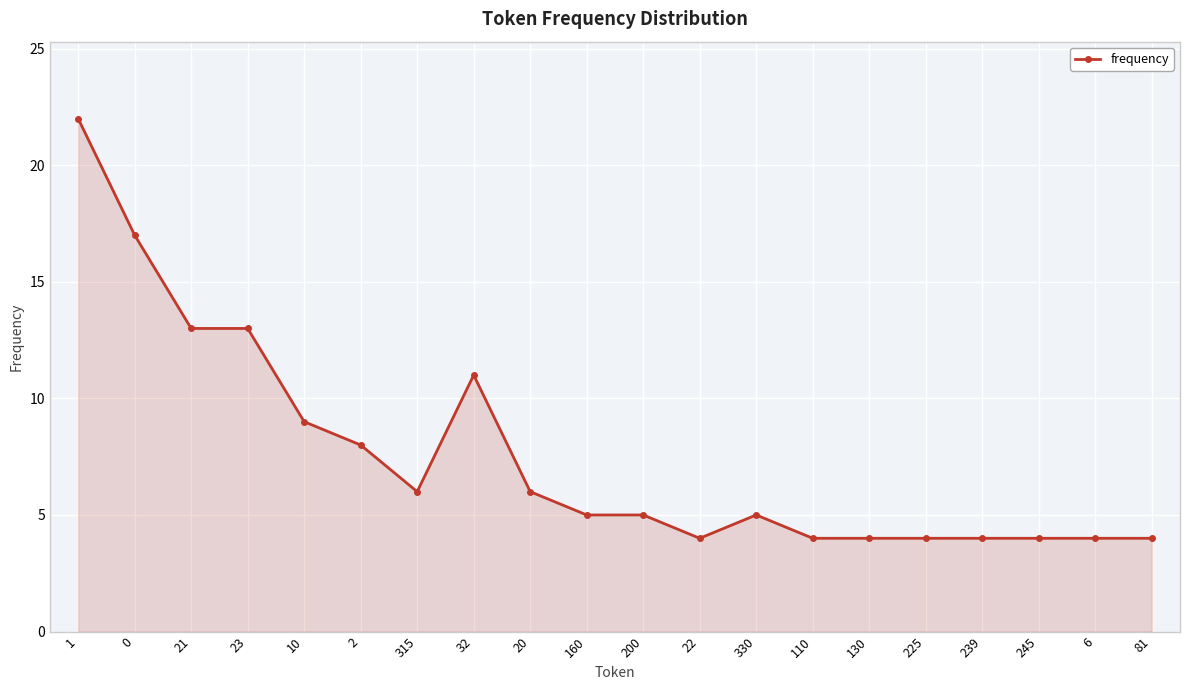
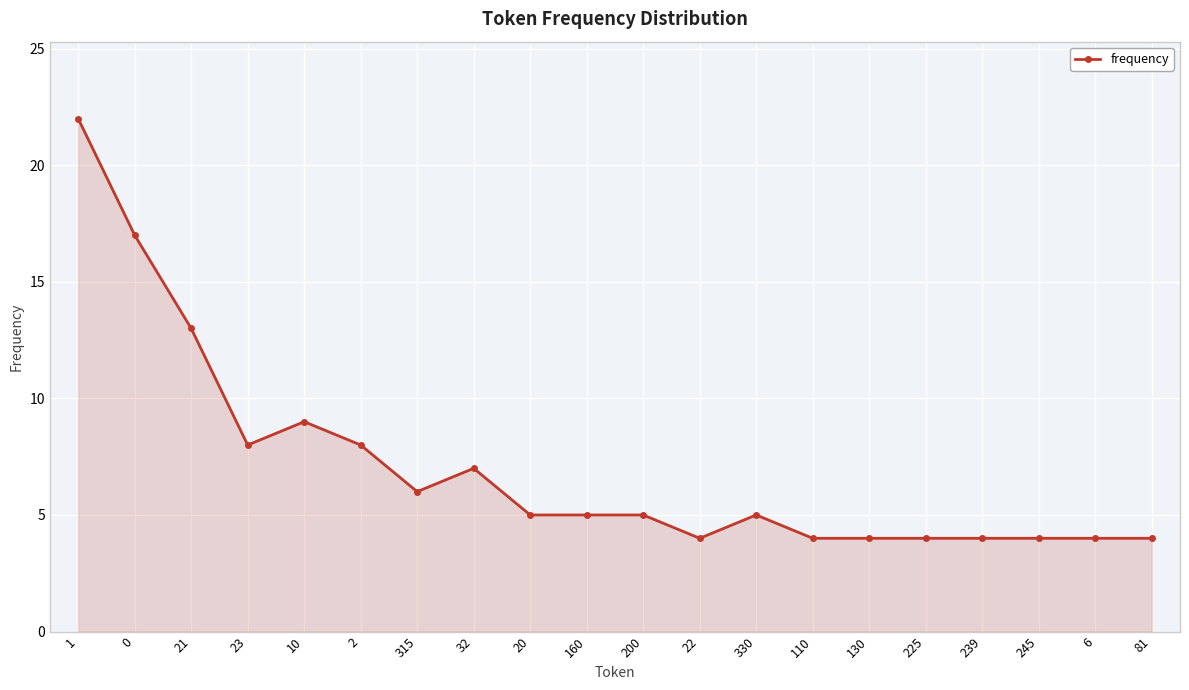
23: 13 -> 8
32: 11 -> 7
20: 6 -> 5
